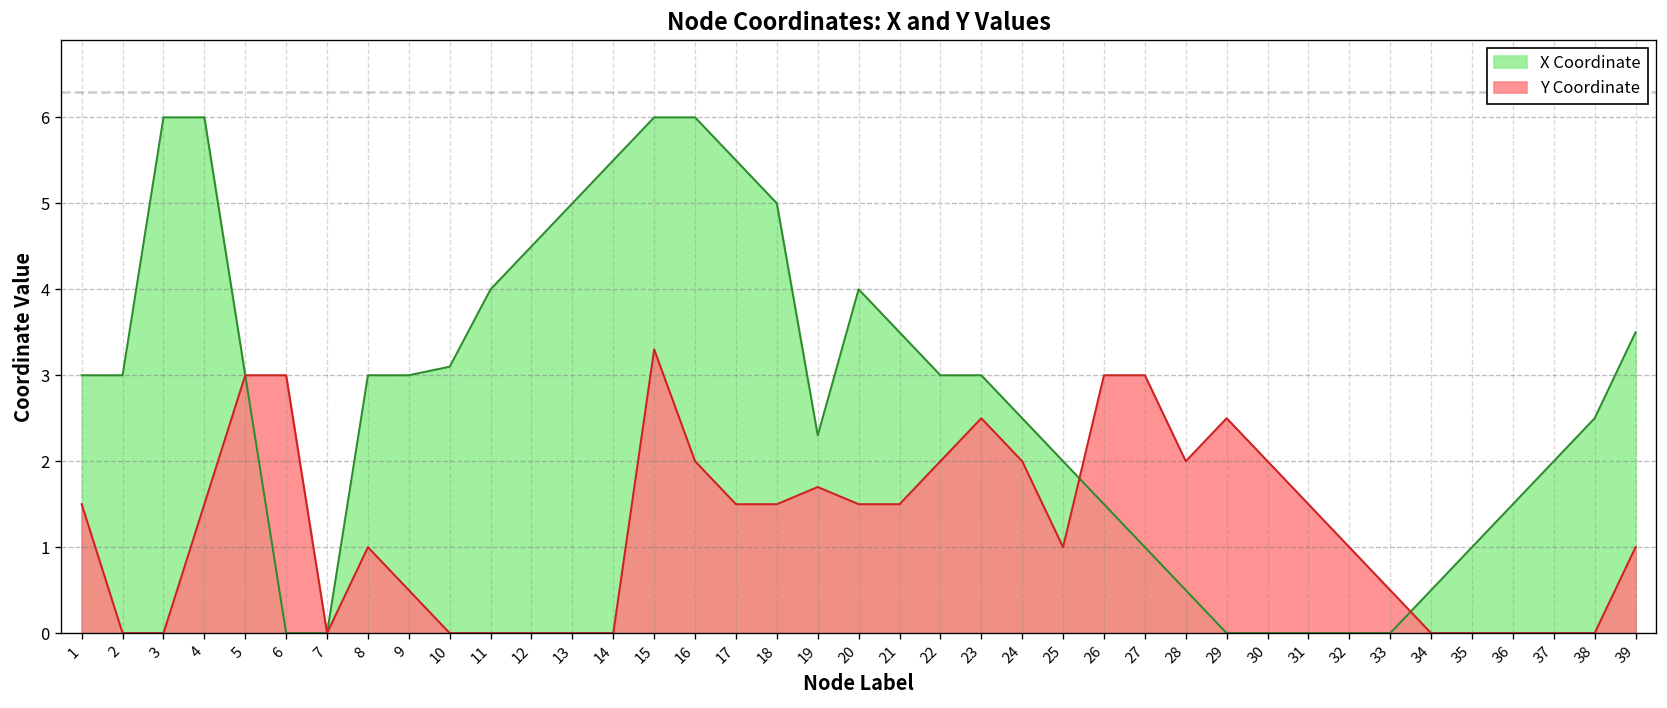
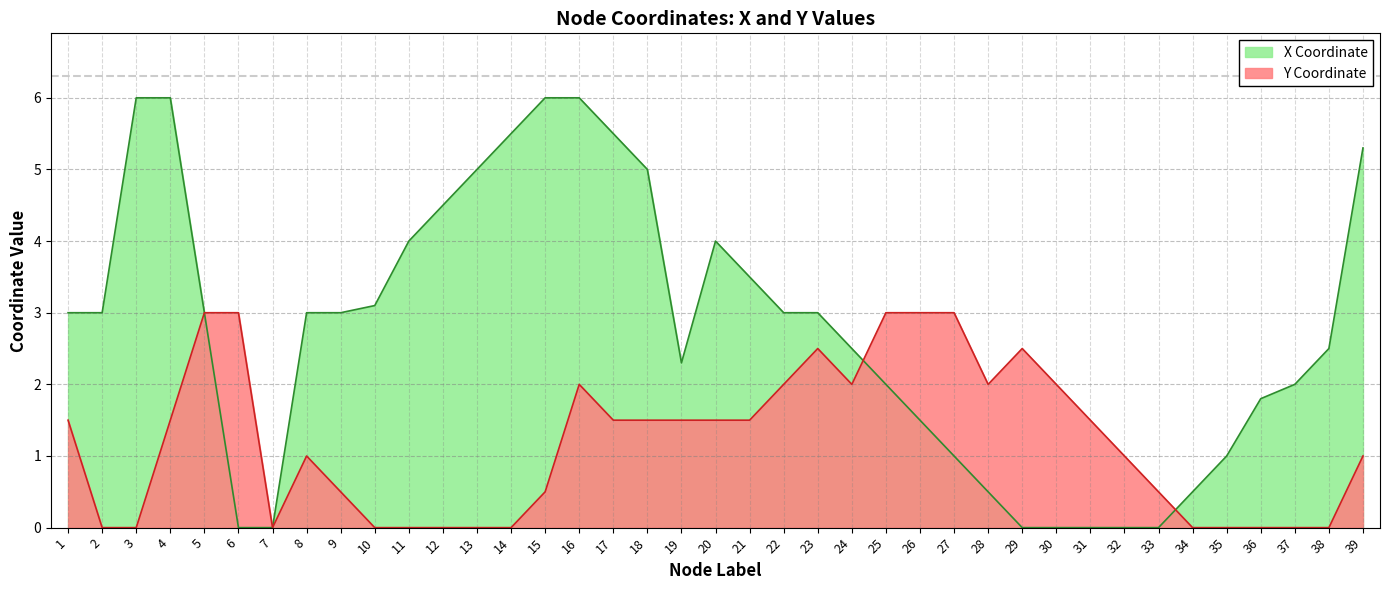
Y Coordinate, 15: 3.3 -> 0.5
Y Coordinate, 19: 1.7 -> 1.5
Y Coordinate, 25: 1 -> 3
X Coordinate, 36: 1.5 -> 1.8
X Coordinate, 39: 3.5 -> 5.3
